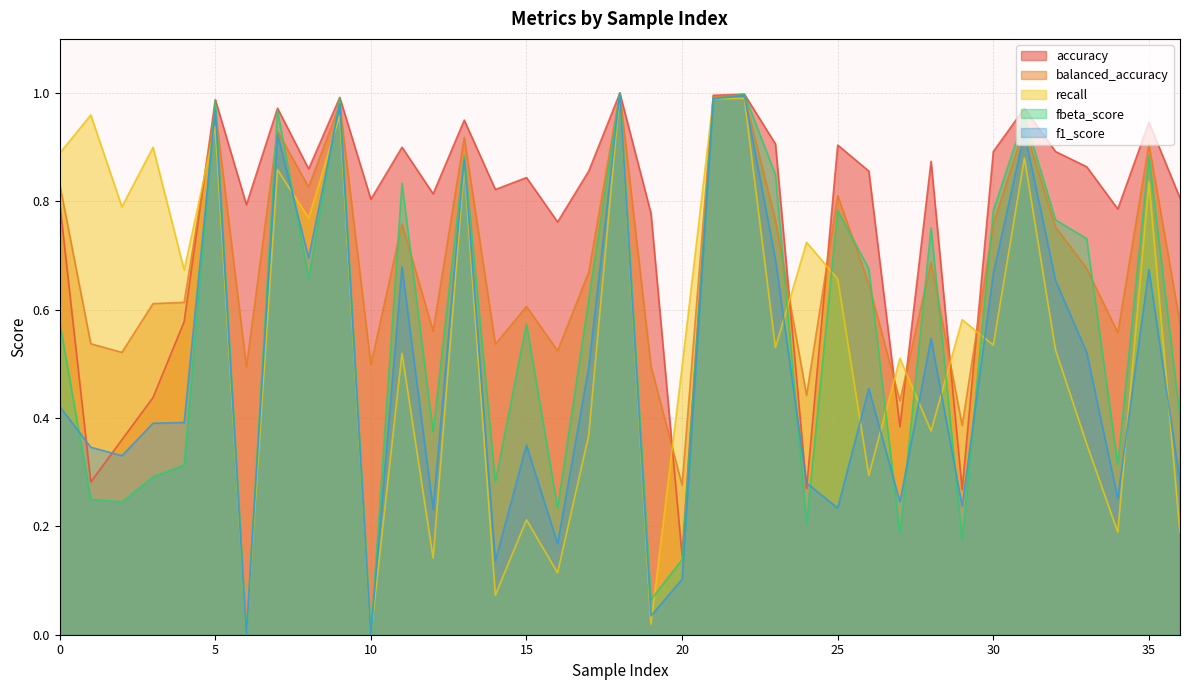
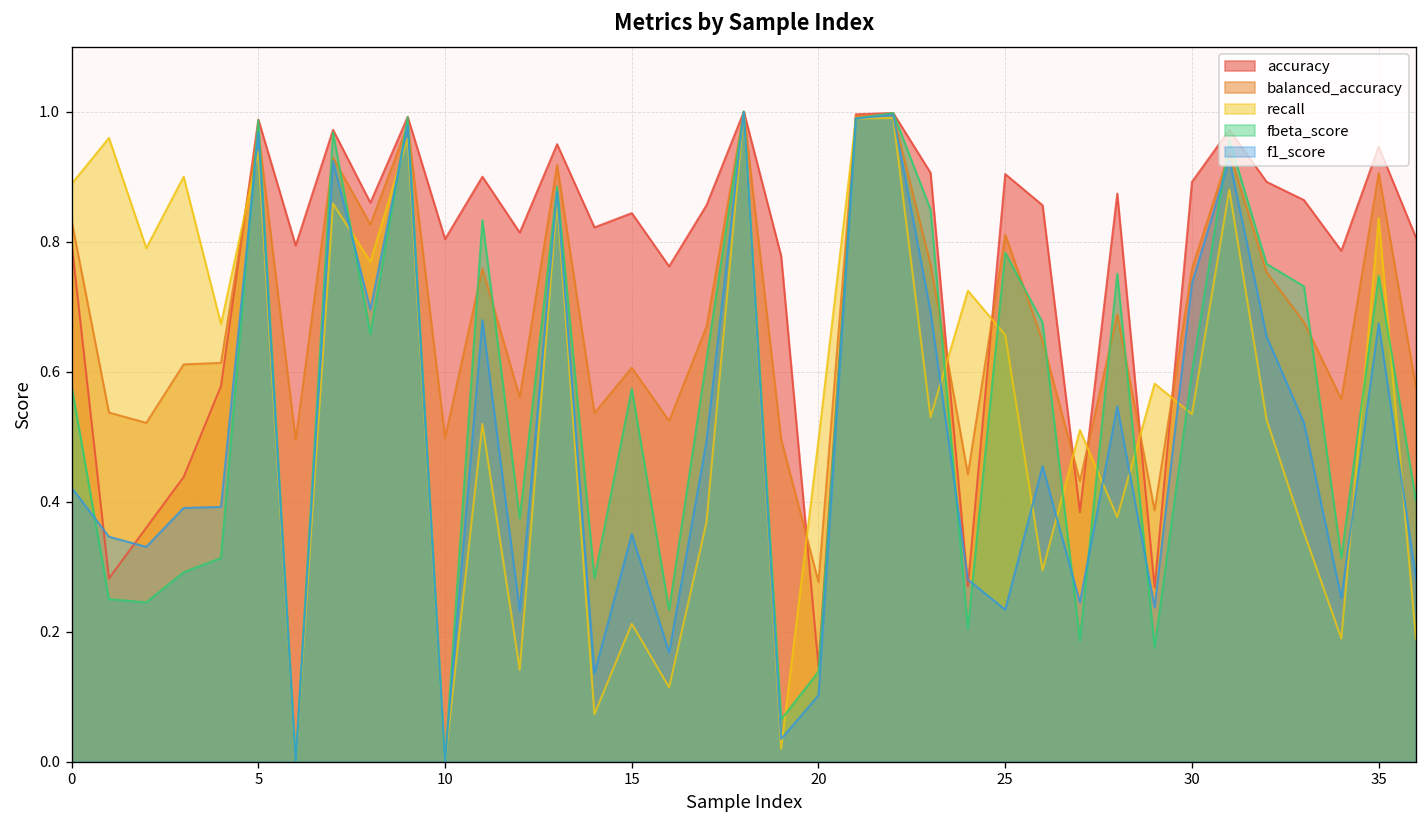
fbeta_score, 30: 0.78 -> 0.60
f1_score, 30: 0.67 -> 0.74
fbeta_score, 35: 0.88 -> 0.75
